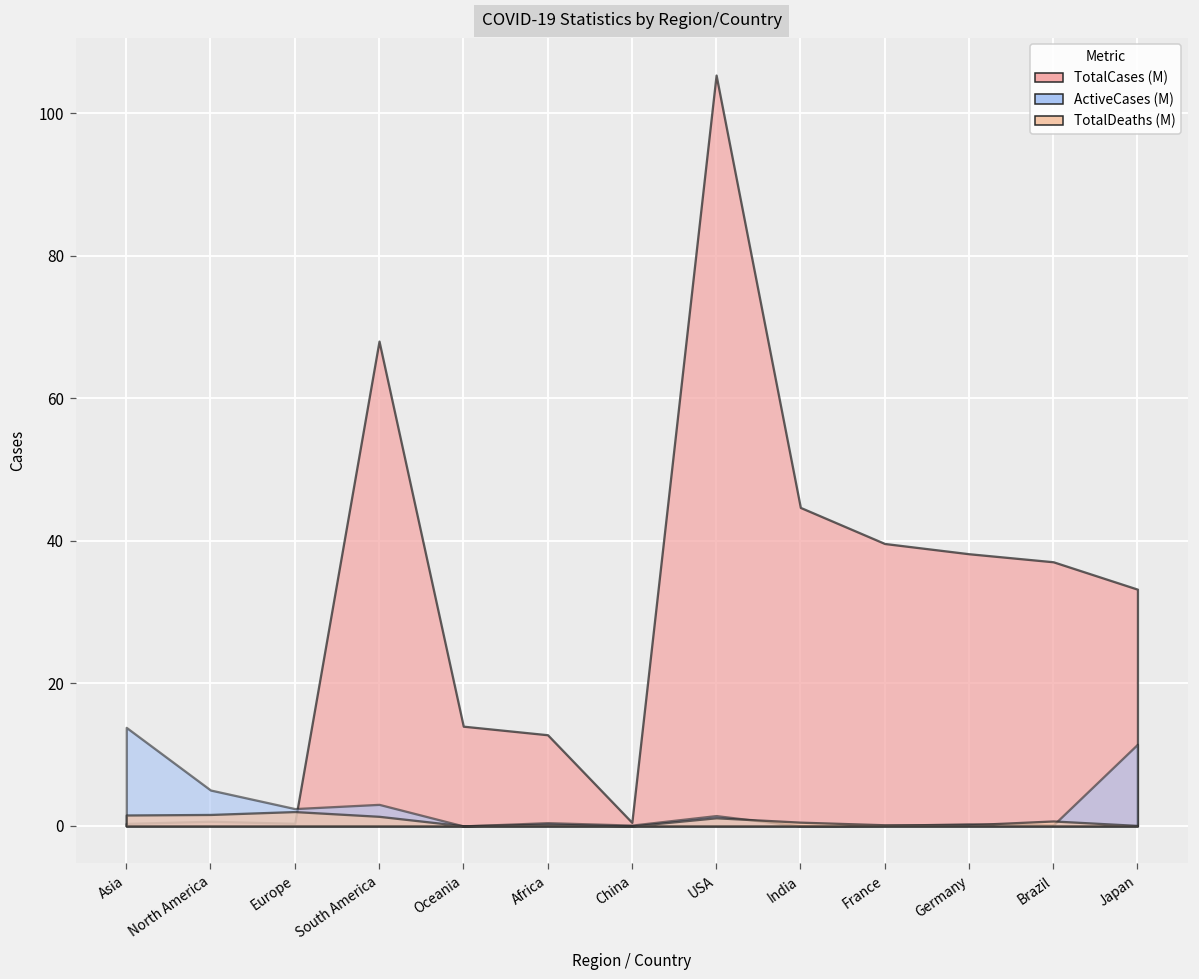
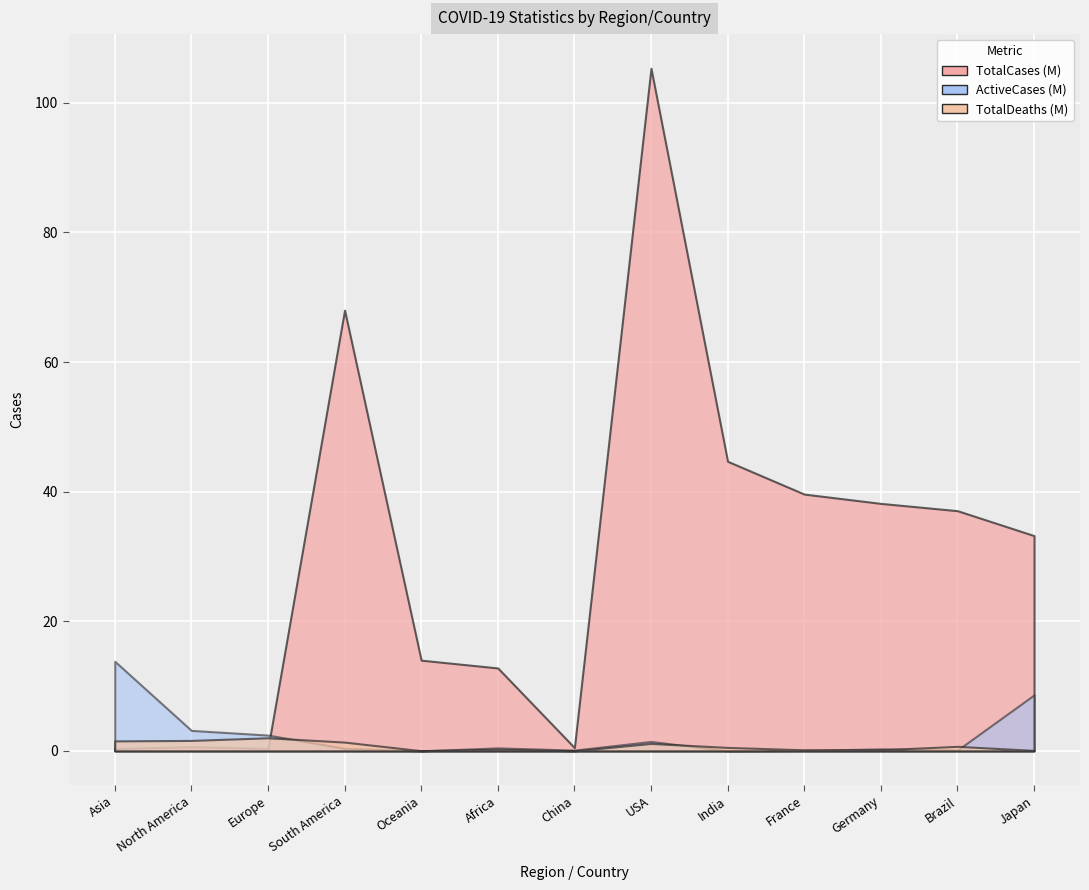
ActiveCases (M), North America: 5 -> 3
ActiveCases (M), South America: 3 -> 0
ActiveCases (M), Japan: 11 -> 9
